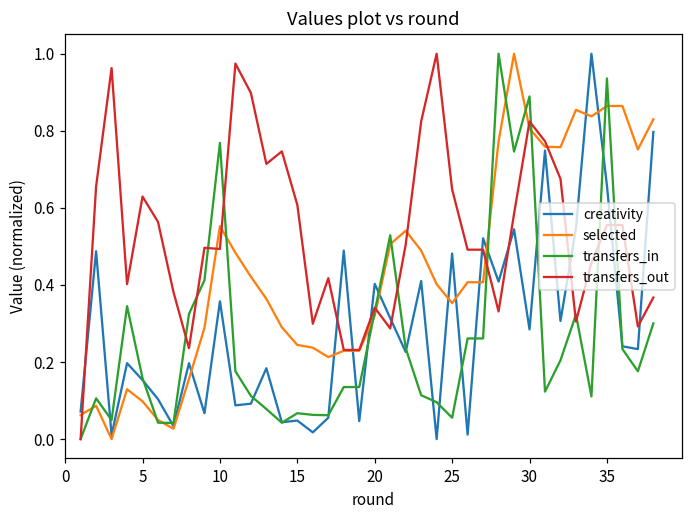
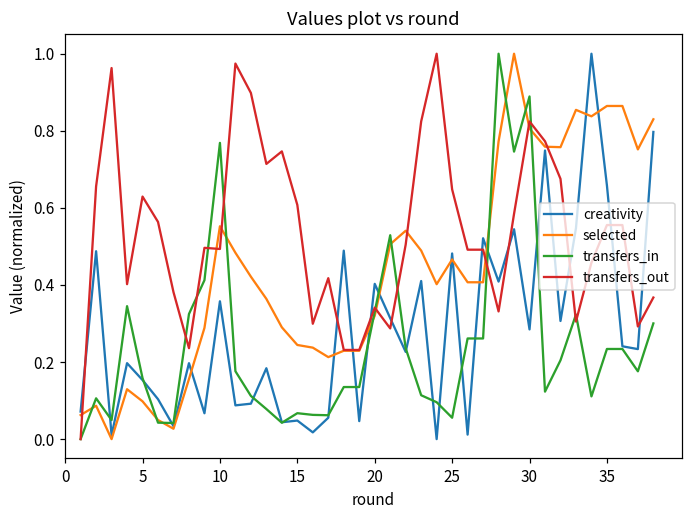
selected, 25: 0.35 -> 0.47
transfers_in, 35: 0.94 -> 0.23
